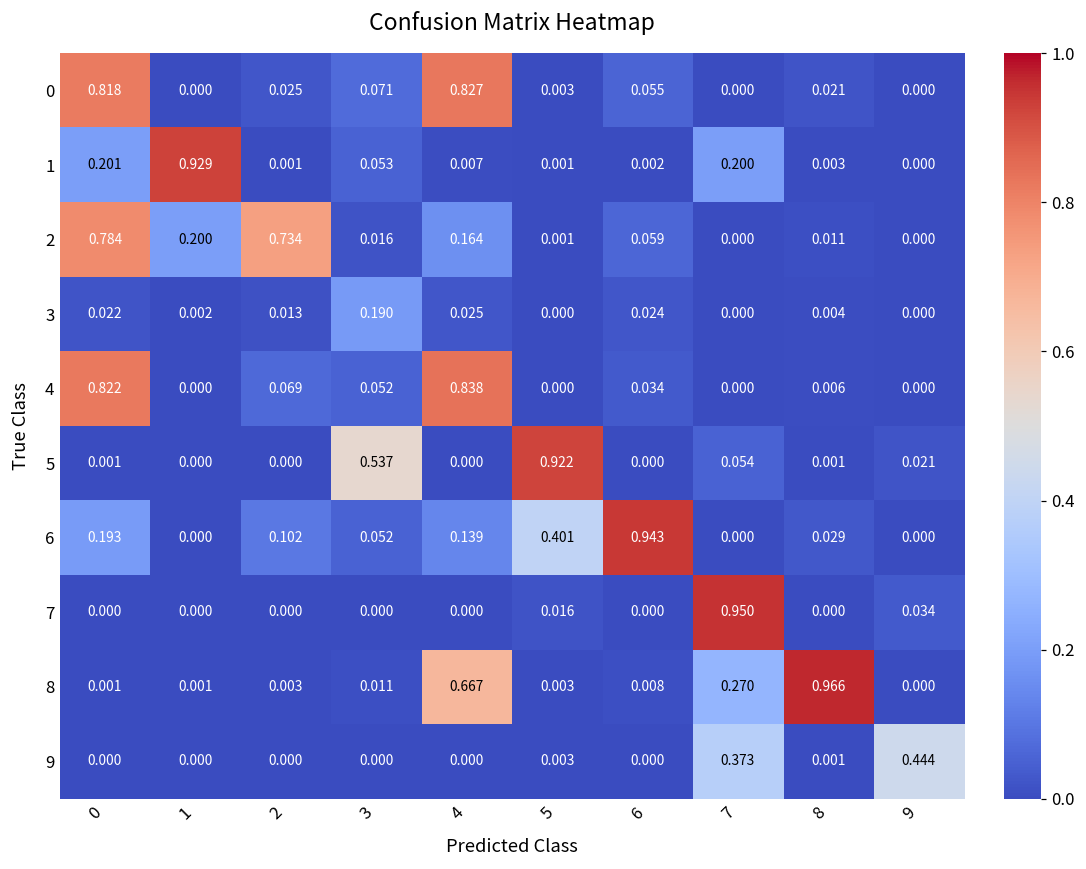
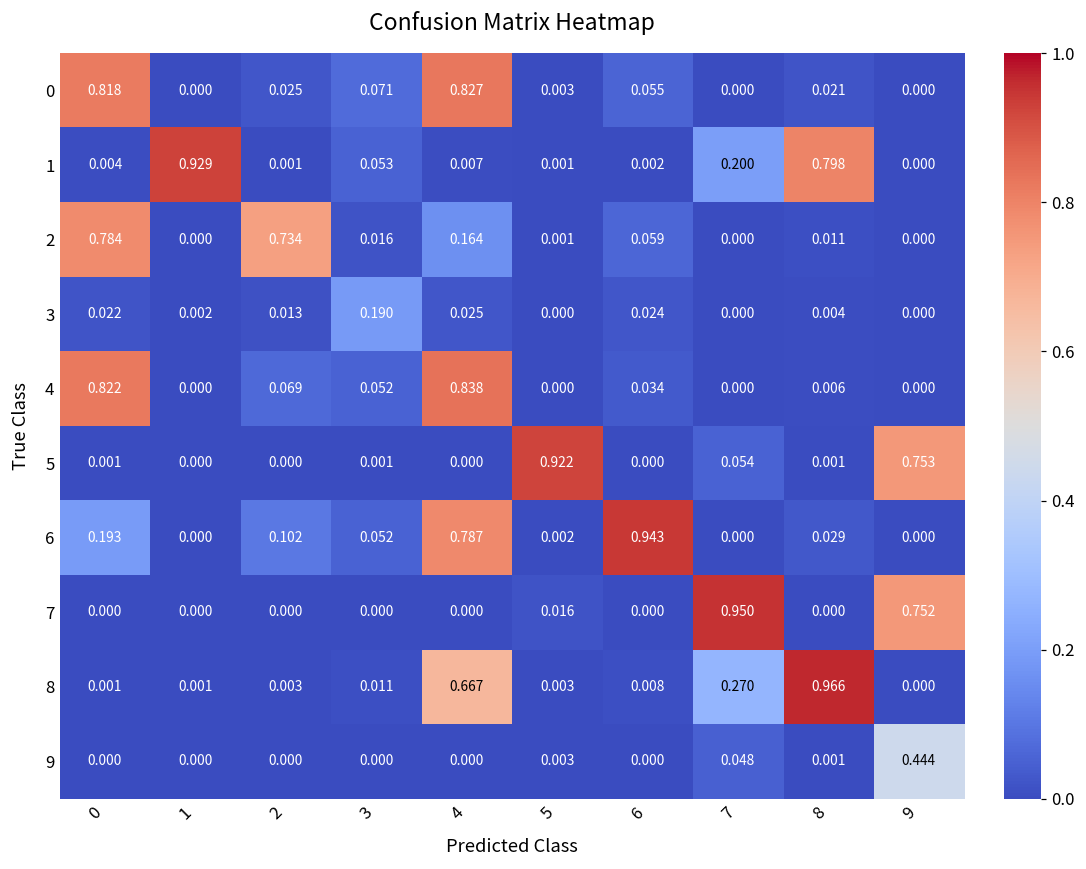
1, 0: 0.201 -> 0.004
1, 8: 0.003 -> 0.798
2, 1: 0.200 -> 0.000
5, 3: 0.537 -> 0.001
5, 9: 0.021 -> 0.753
6, 4: 0.139 -> 0.787
6, 5: 0.401 -> 0.002
7, 9: 0.034 -> 0.752
9, 7: 0.373 -> 0.048
